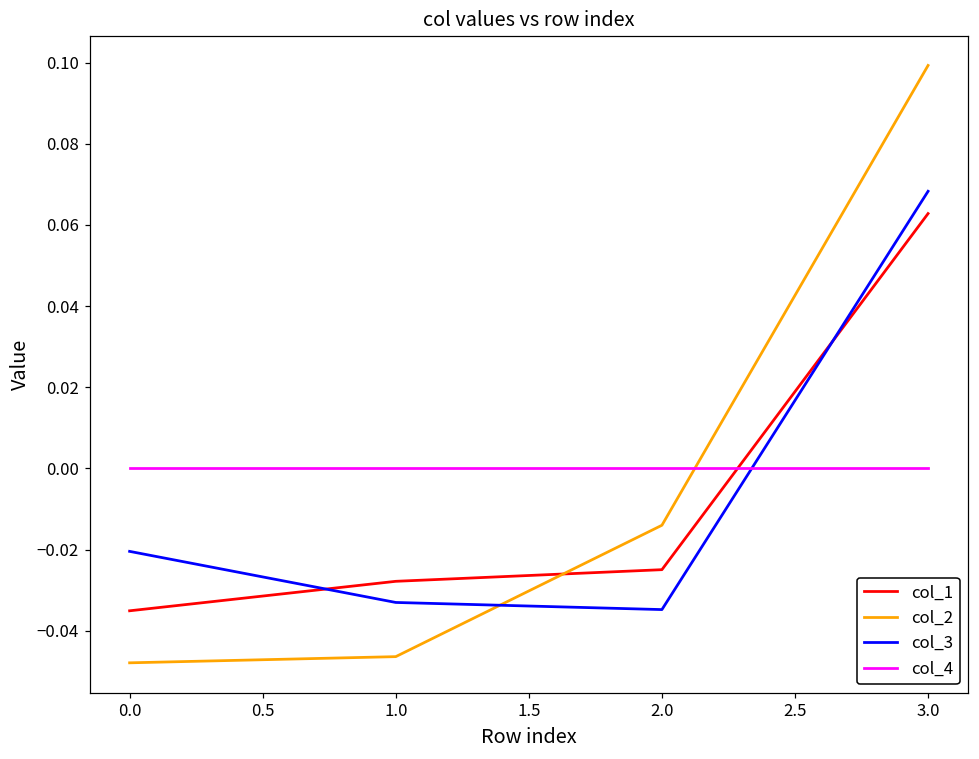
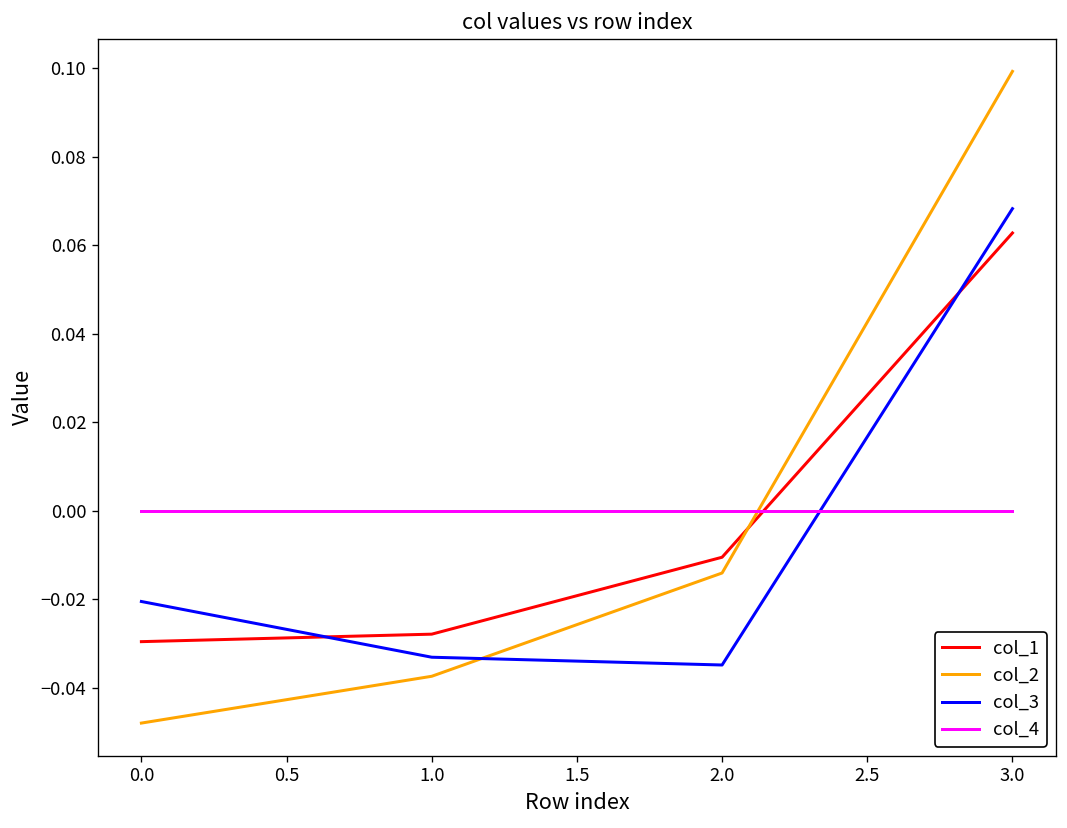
col_1, 0.0: -0.035 -> -0.030
col_2, 1.0: -0.046 -> -0.037
col_1, 2.0: -0.025 -> -0.010
